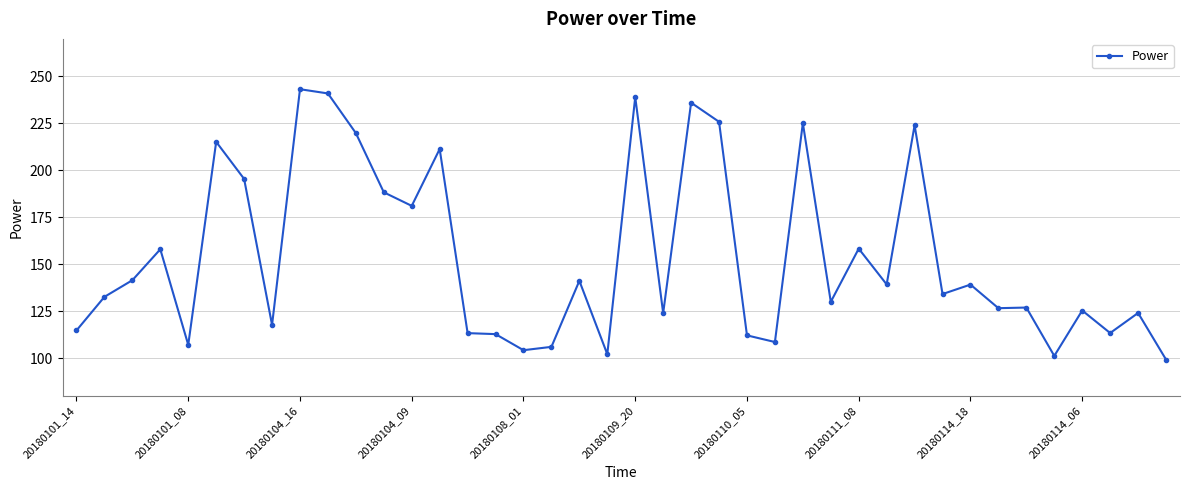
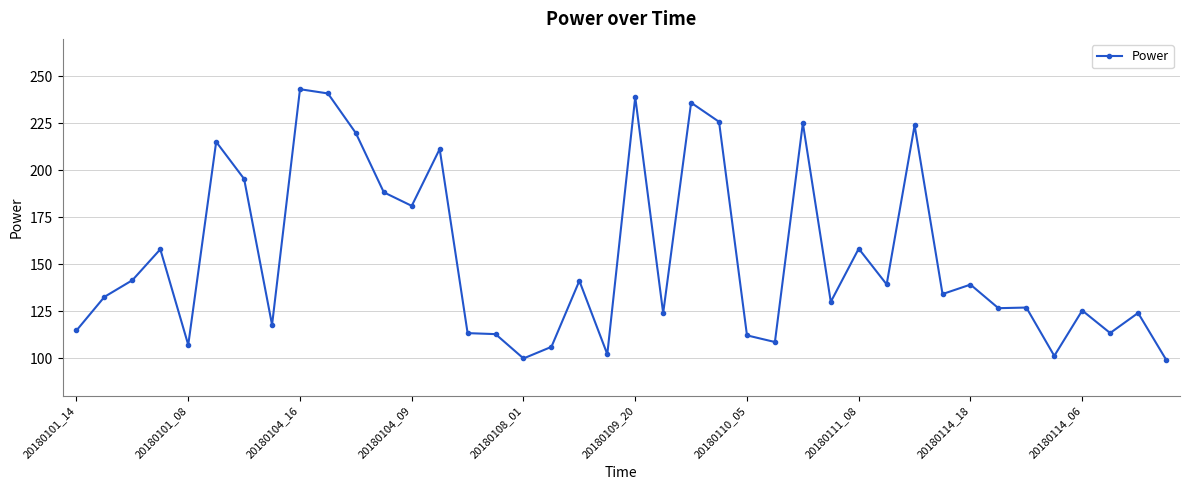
20180108_01: 104 -> 100
